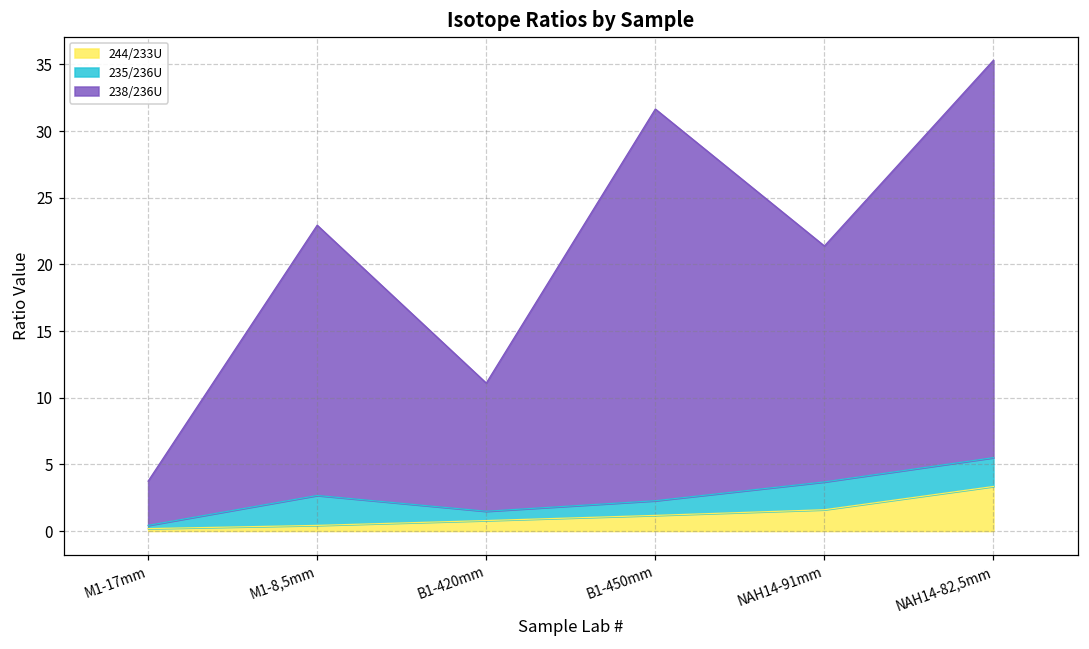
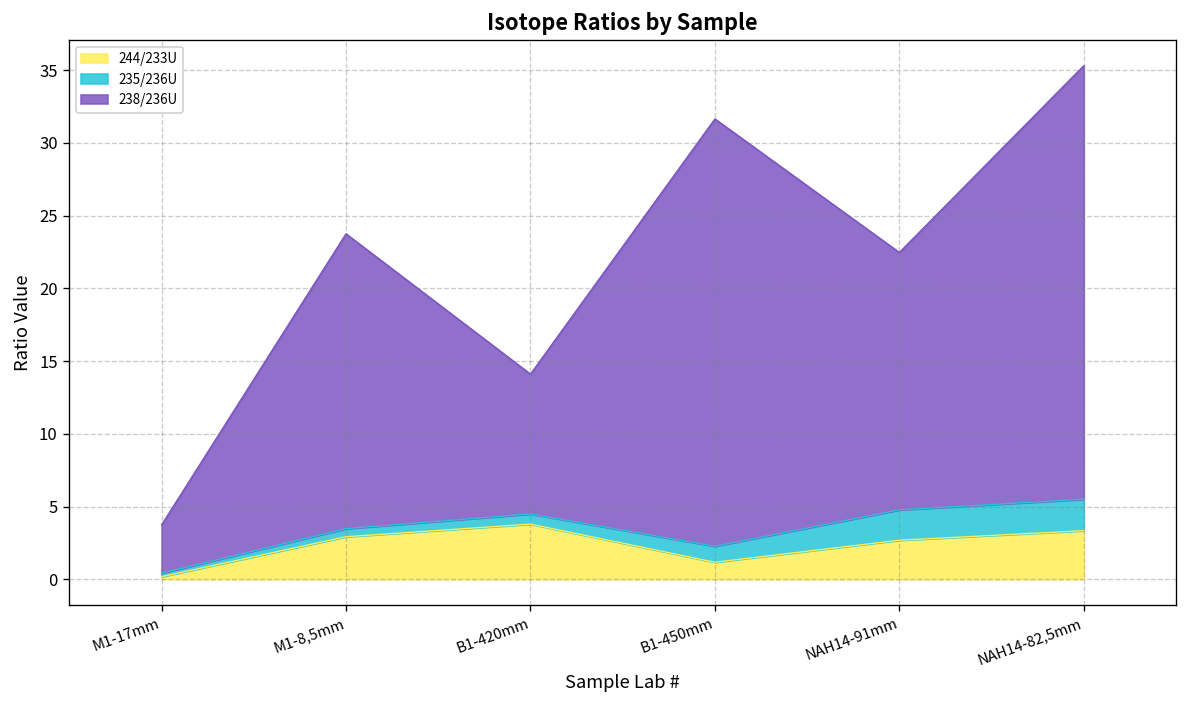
244/233U, M1-8,5mm: 0.4 -> 2.9
235/236U, M1-8,5mm: 2.2 -> 0.6
244/233U, B1-420mm: 0.8 -> 3.8
244/233U, NAH14-91mm: 1.6 -> 2.7
